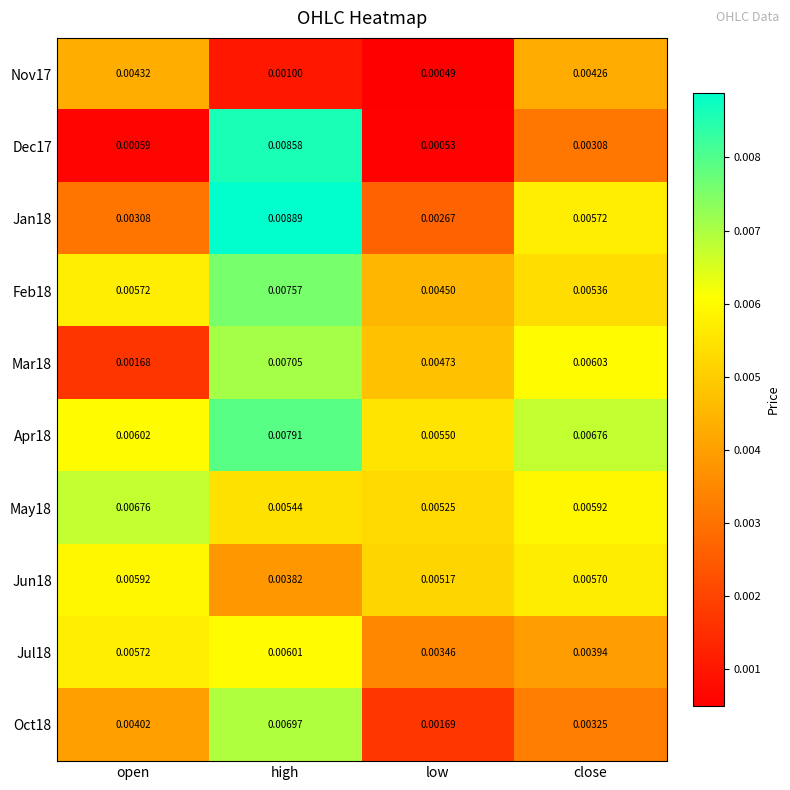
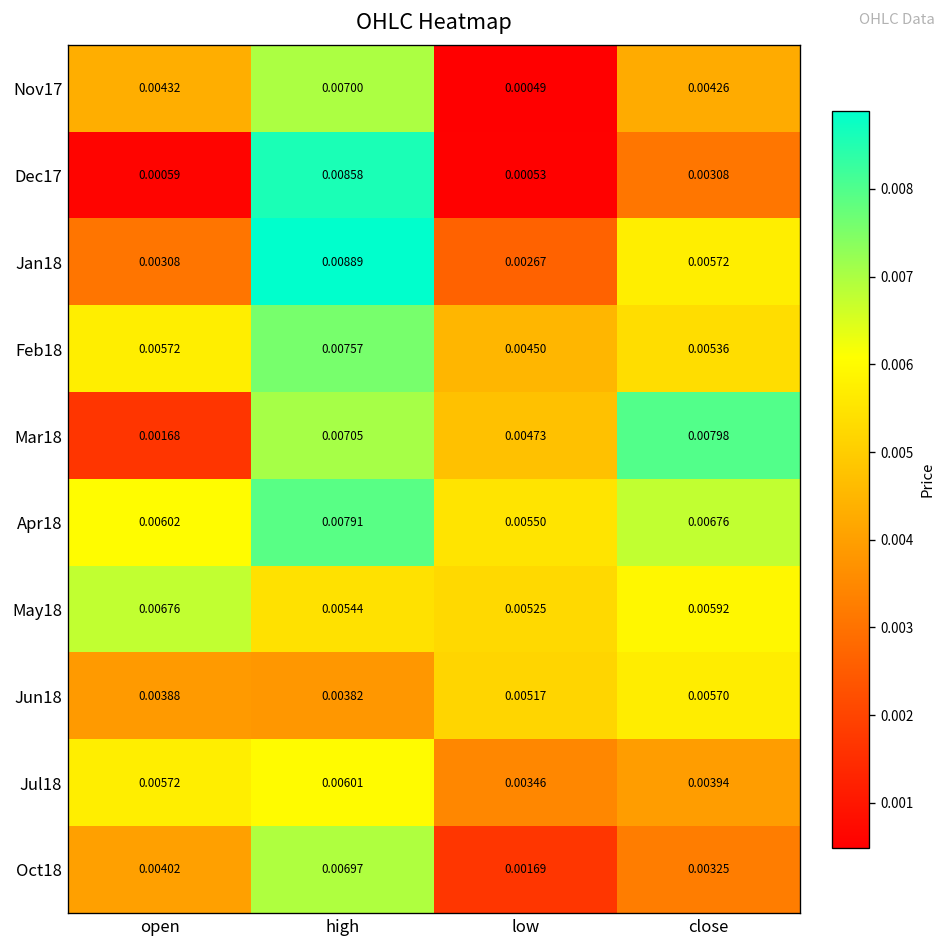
Nov17, high: 0.00100 -> 0.00700
Mar18, close: 0.00603 -> 0.00798
Jun18, open: 0.00592 -> 0.00388
